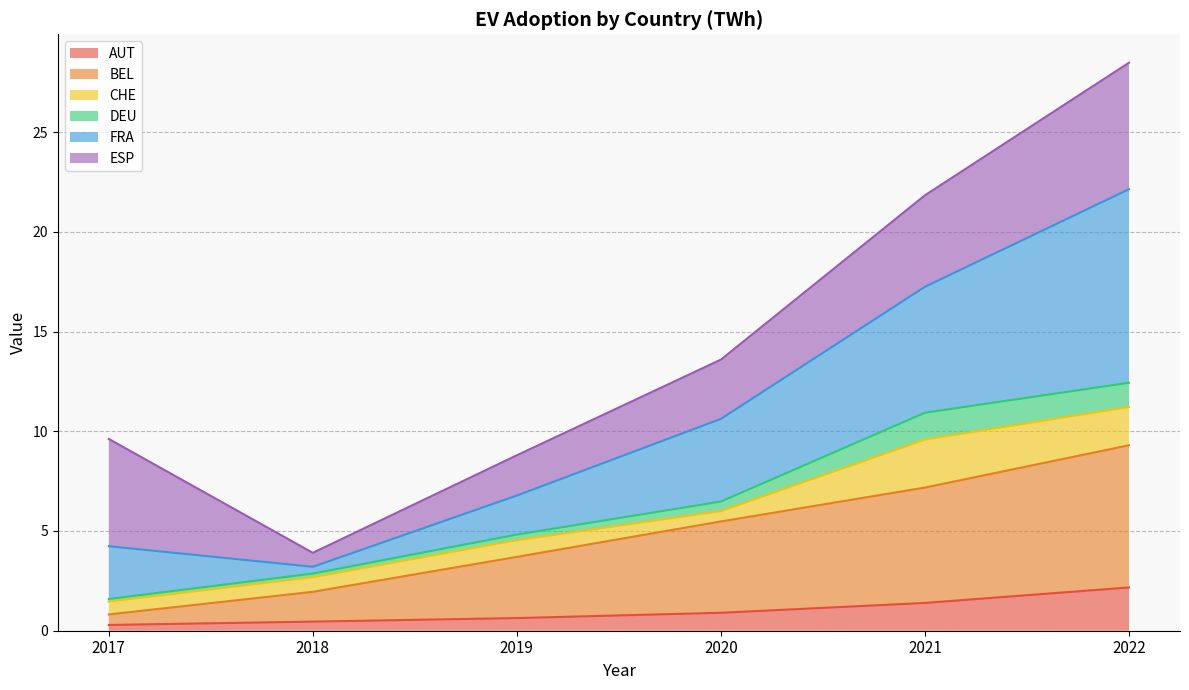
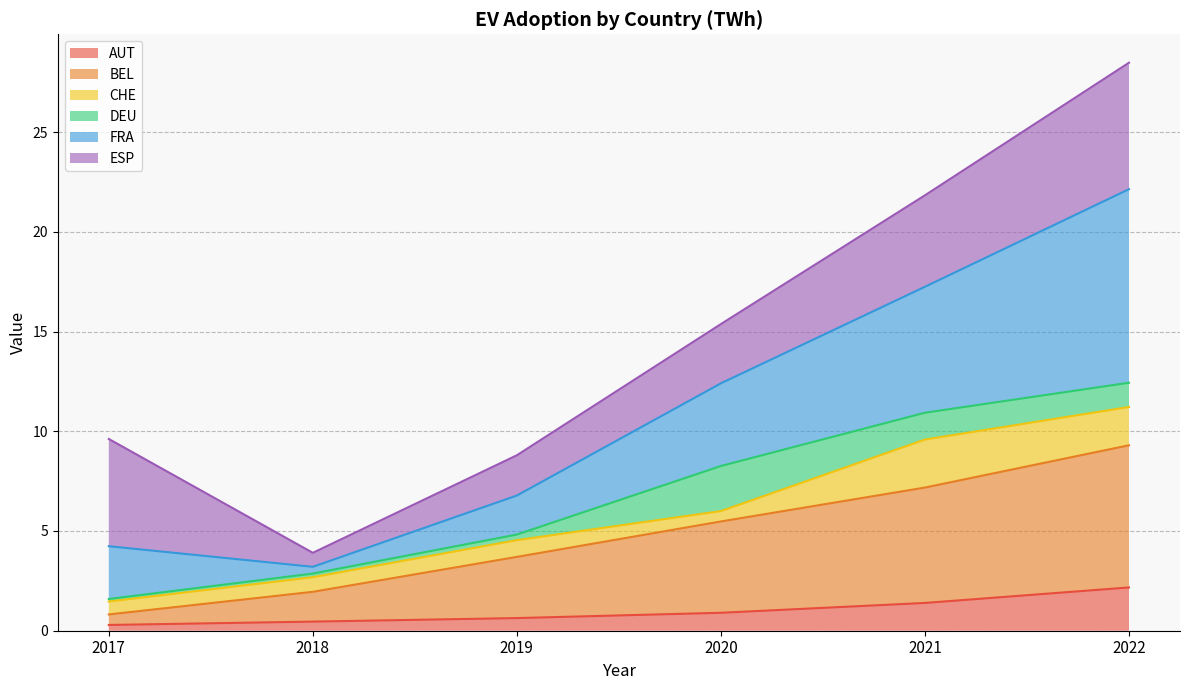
DEU, 2020: 0.5 -> 2.3
